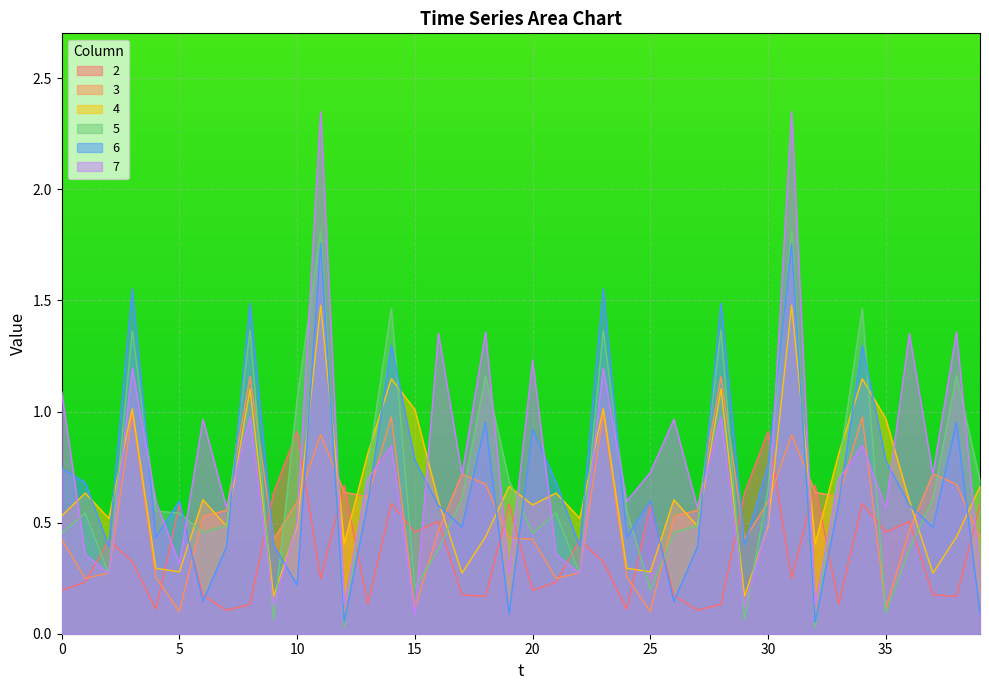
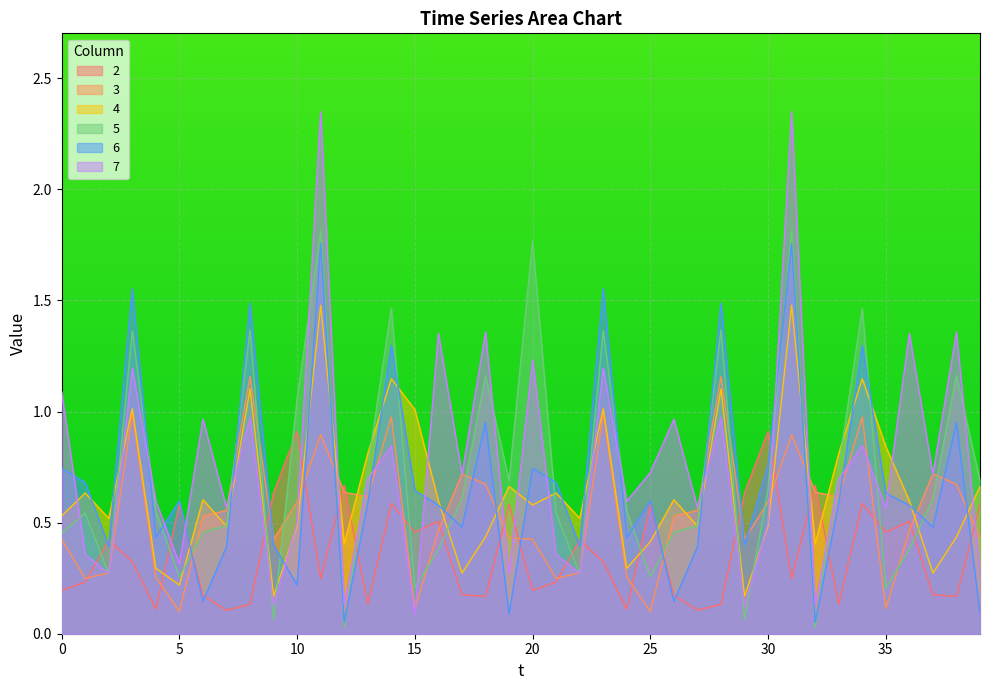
4, 5: 0.28 -> 0.22
5, 5: 0.54 -> 0.26
6, 15: 0.78 -> 0.65
5, 20: 0.45 -> 1.77
6, 20: 0.92 -> 0.74
4, 25: 0.28 -> 0.42
5, 25: 0.20 -> 0.26
4, 35: 0.97 -> 0.84
5, 35: 0.09 -> 0.21
6, 35: 0.78 -> 0.63
